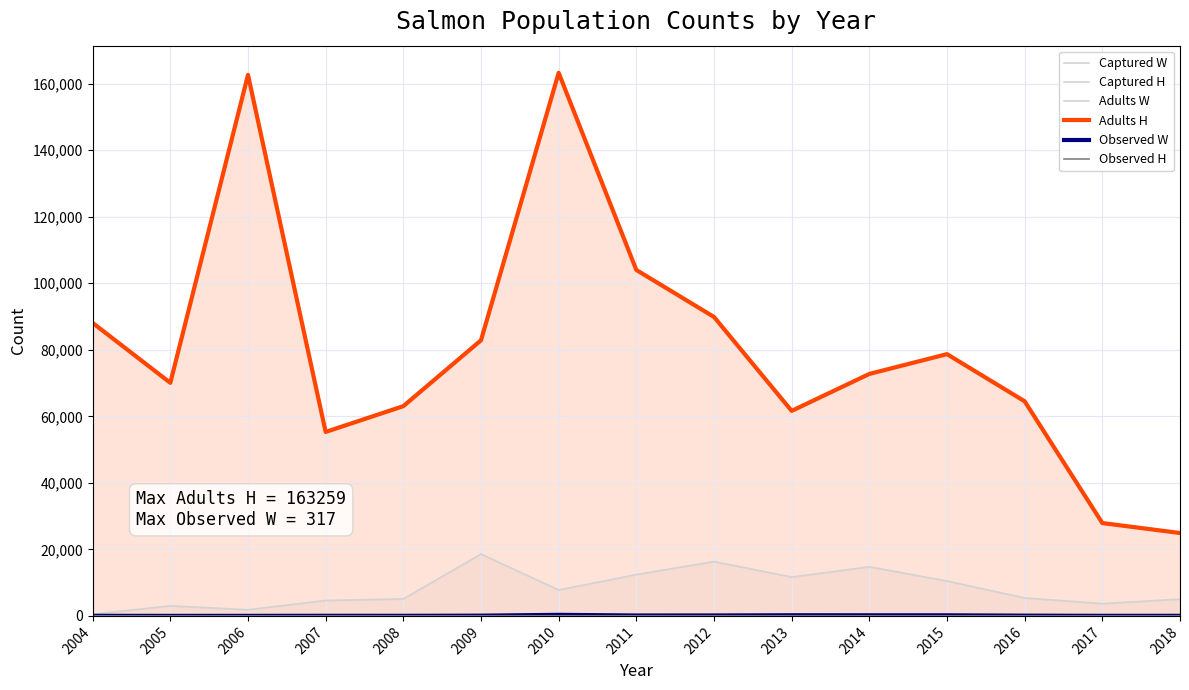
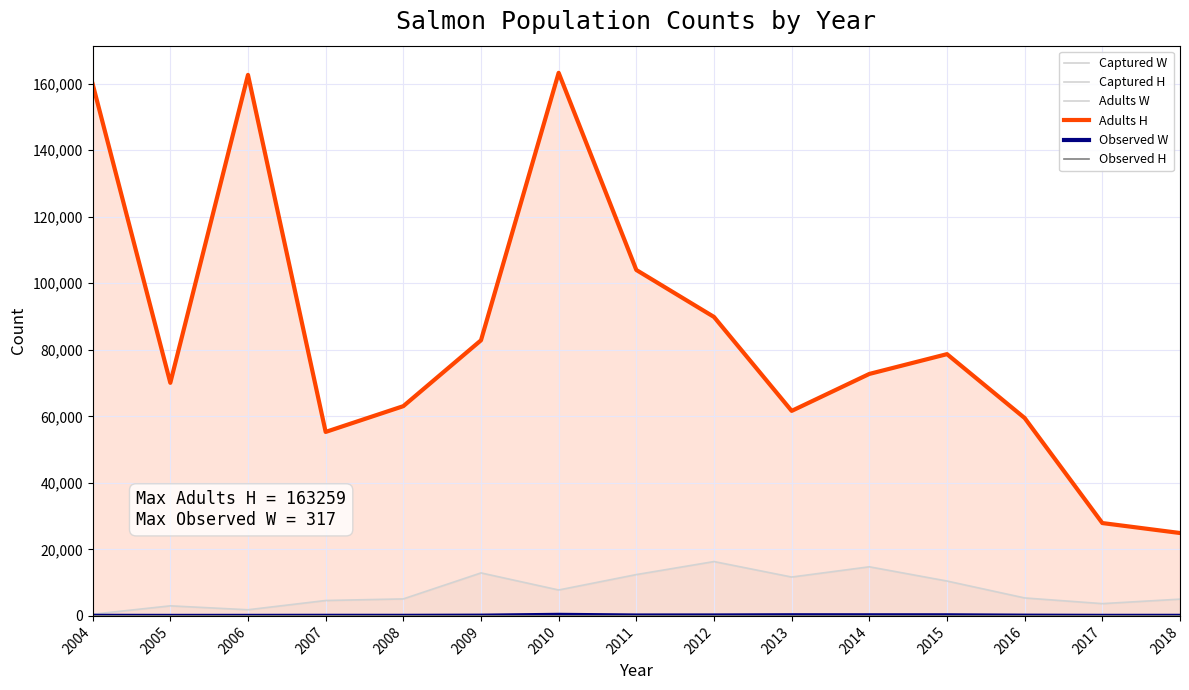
Adults H, 2004: 88,000 -> 160,000
Adults W, 2009: 19,000 -> 13,000
Adults H, 2016: 65,000 -> 59,000
